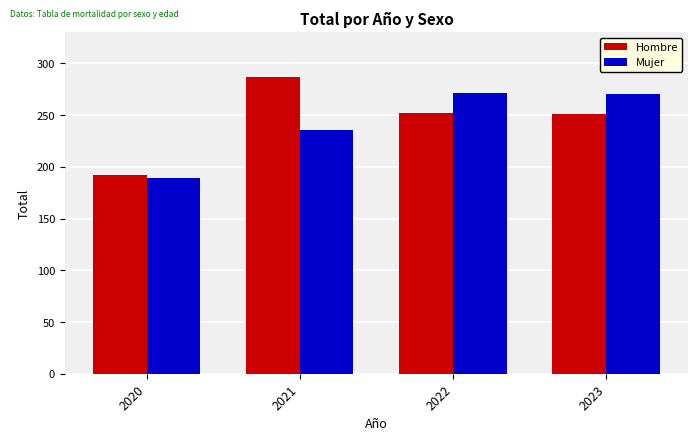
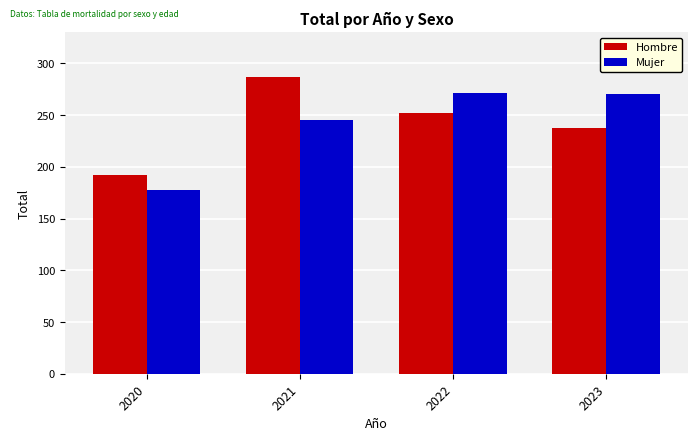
Mujer, 2020: 189 -> 178
Mujer, 2021: 236 -> 245
Hombre, 2023: 251 -> 238
